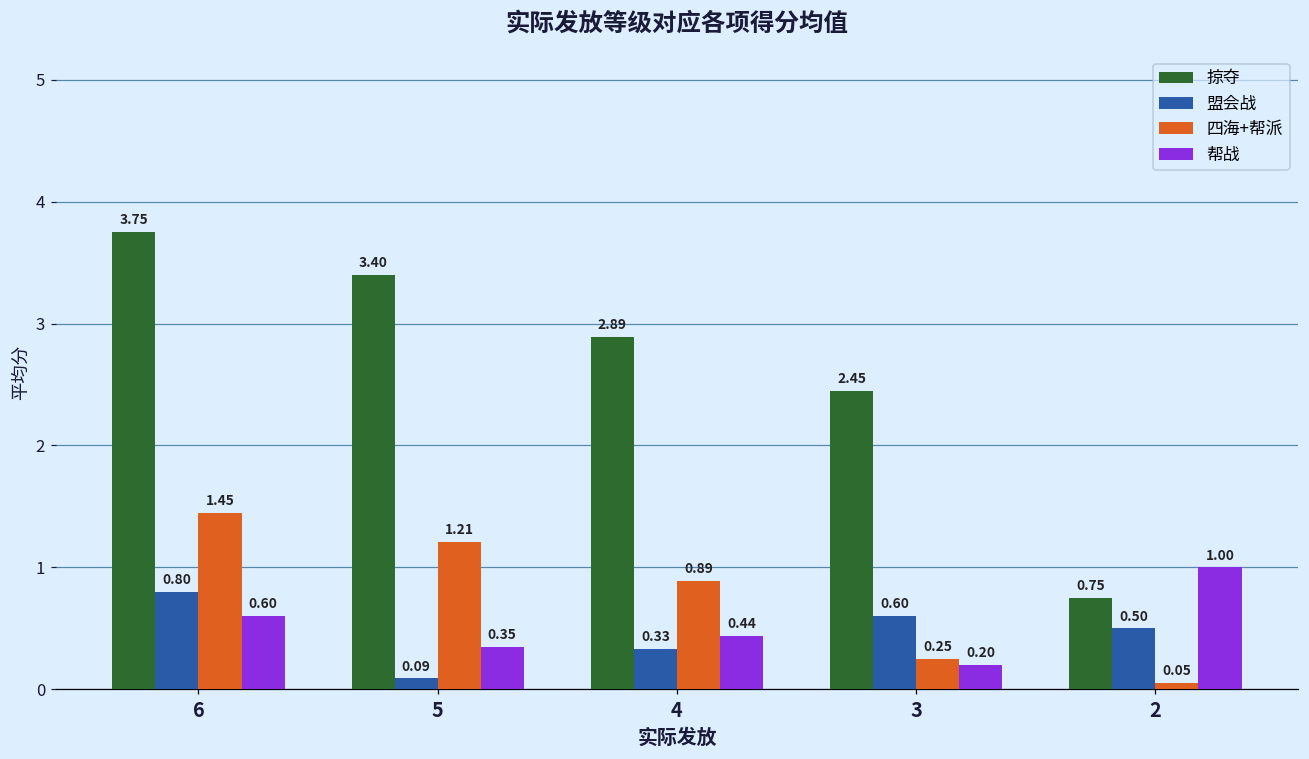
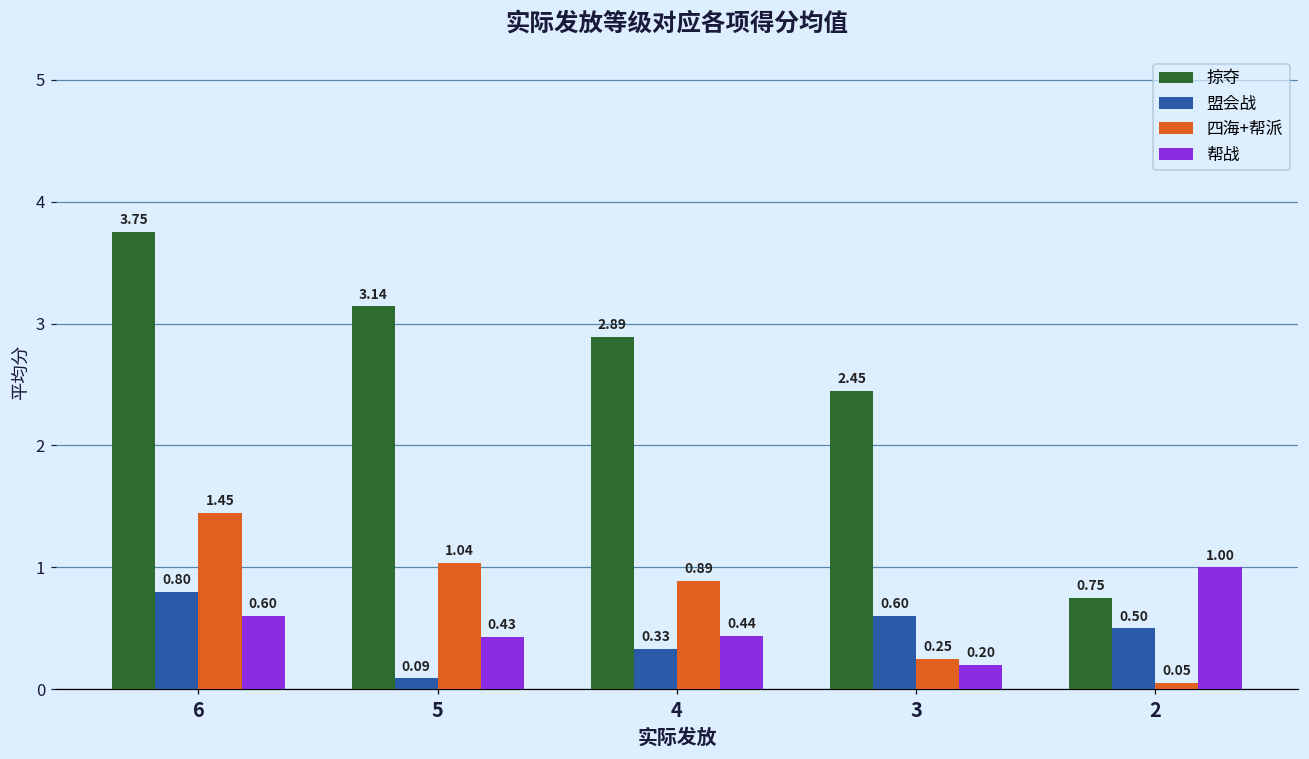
掠夺, 5: 3.40 -> 3.14
四海+帮派, 5: 1.21 -> 1.04
帮战, 5: 0.35 -> 0.43
